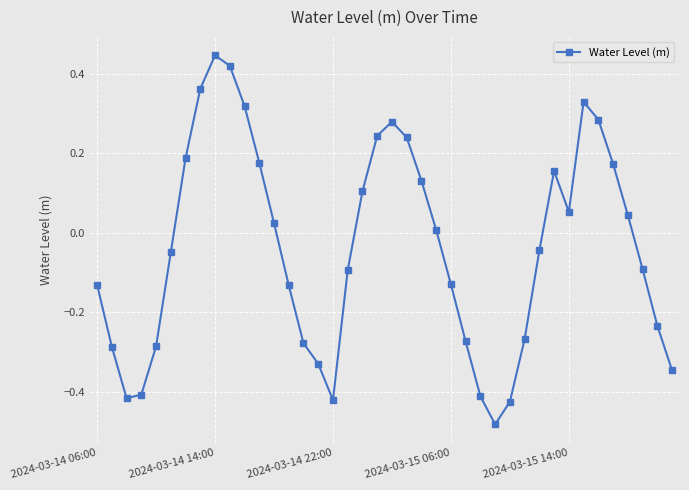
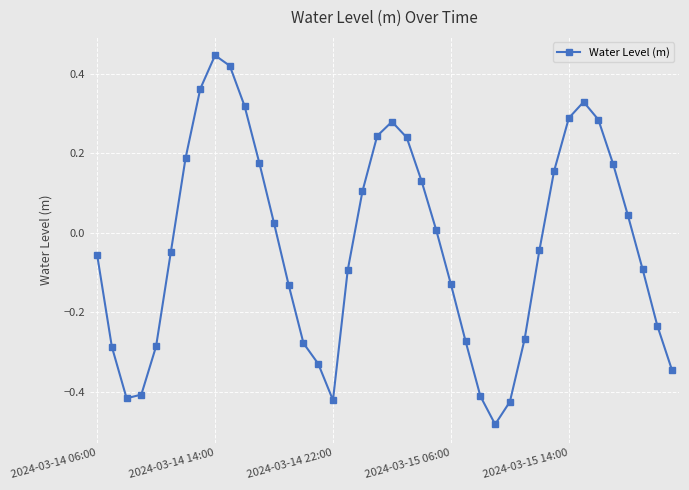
2024-03-14 06:00: -0.13 -> -0.06
2024-03-15 14:00: 0.05 -> 0.29
